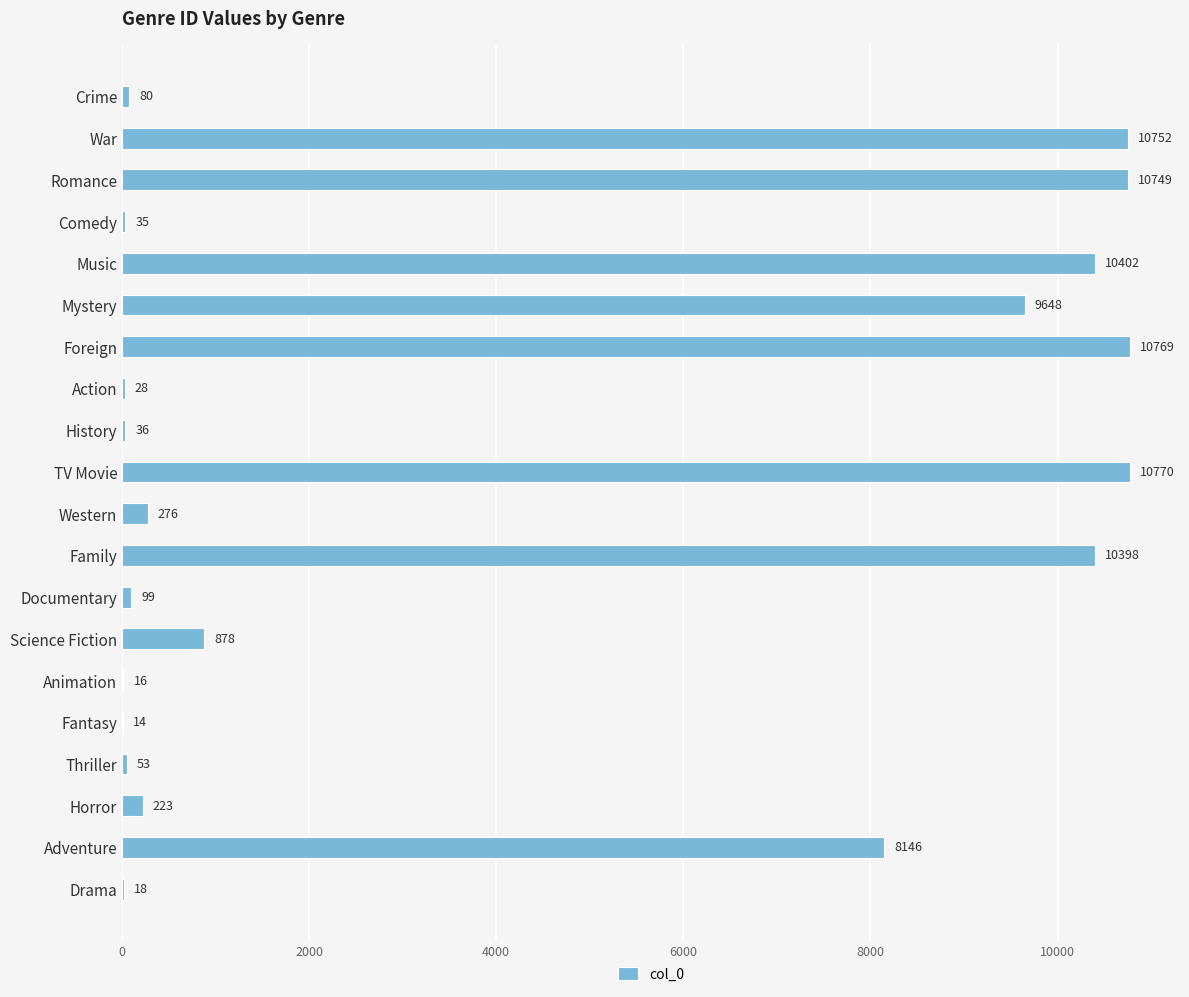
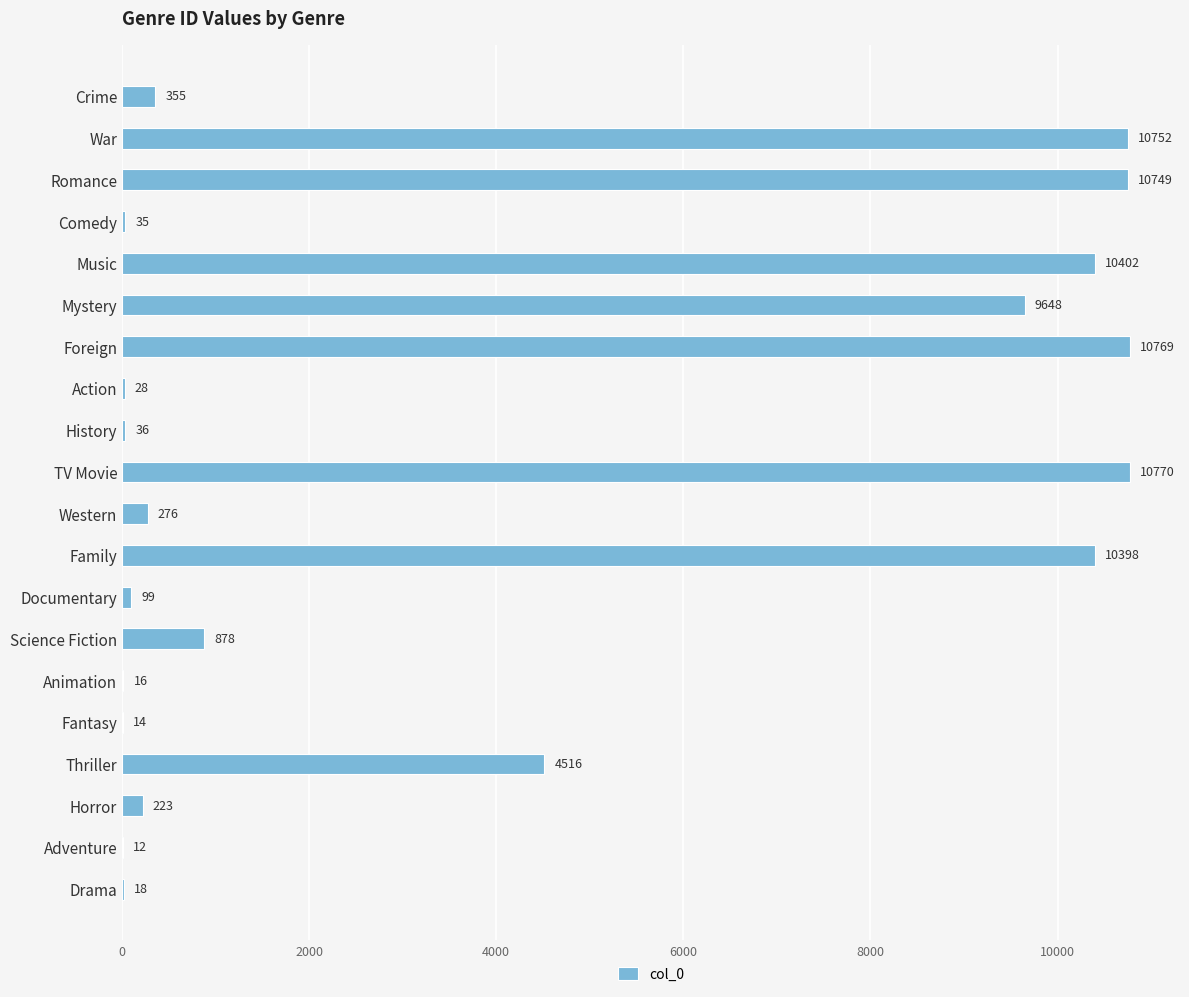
Crime: 80 -> 355
Thriller: 53 -> 4516
Adventure: 8146 -> 12
